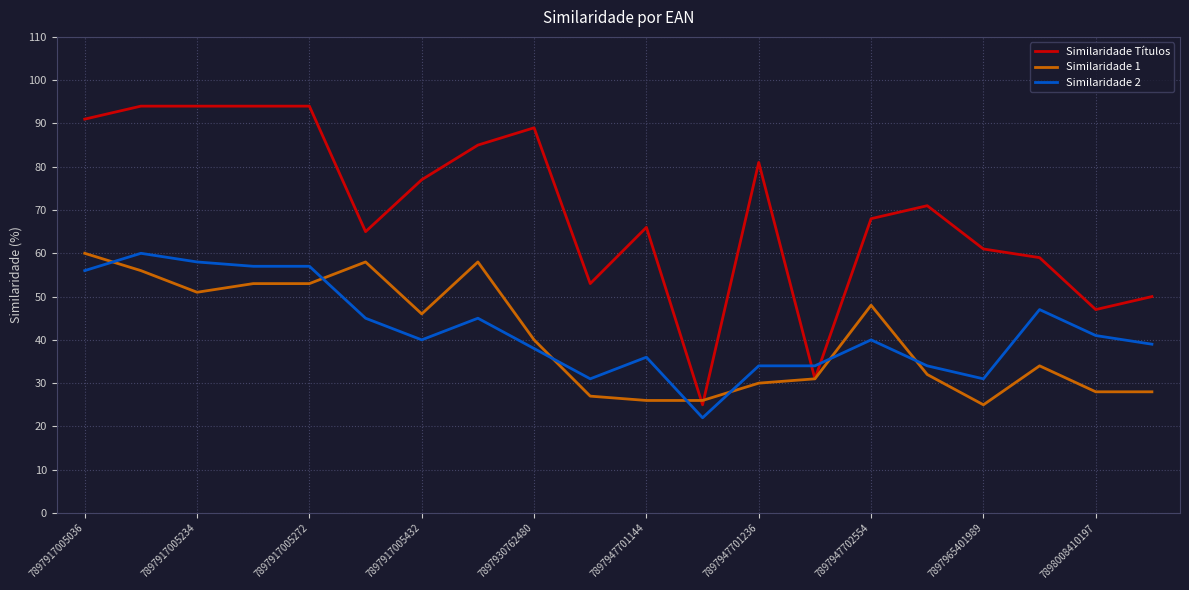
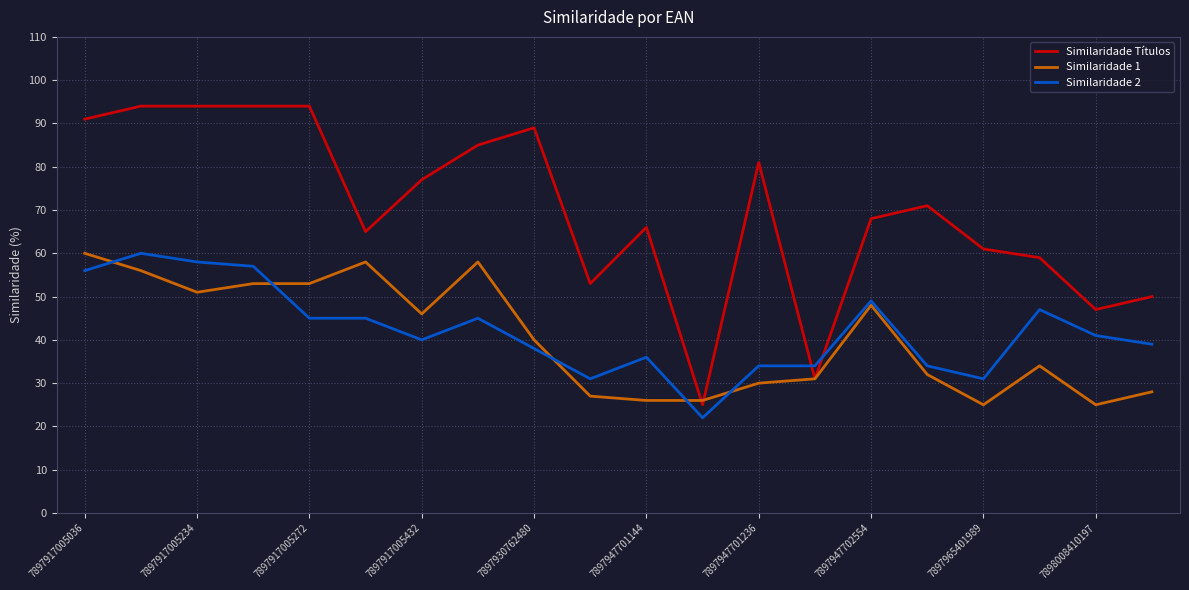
Similaridade 2, 7897917005272: 57 -> 45
Similaridade 2, 7897947702554: 40 -> 49
Similaridade 1, 7898008410197: 28 -> 25
